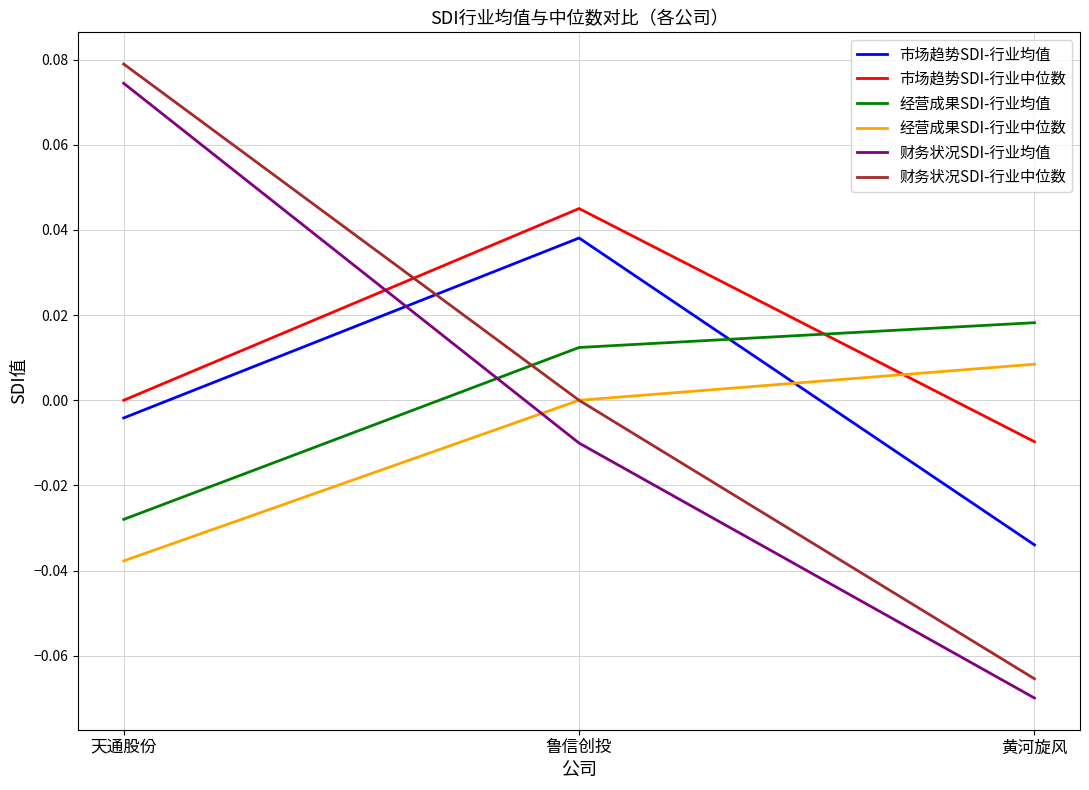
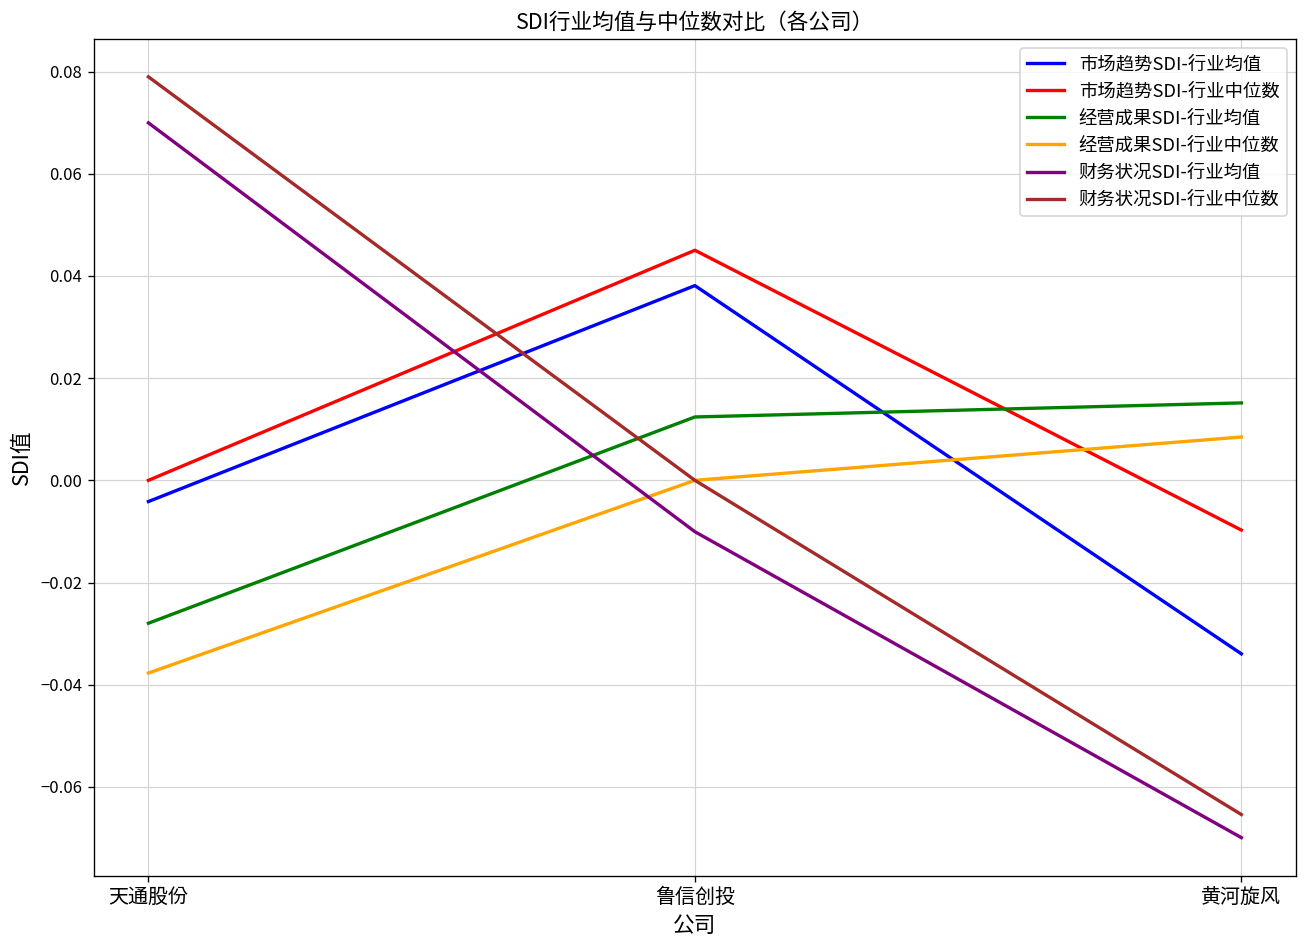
财务状况SDI-行业均值, 天通股份: 0.074 -> 0.070
经营成果SDI-行业均值, 黄河旋风: 0.018 -> 0.015
